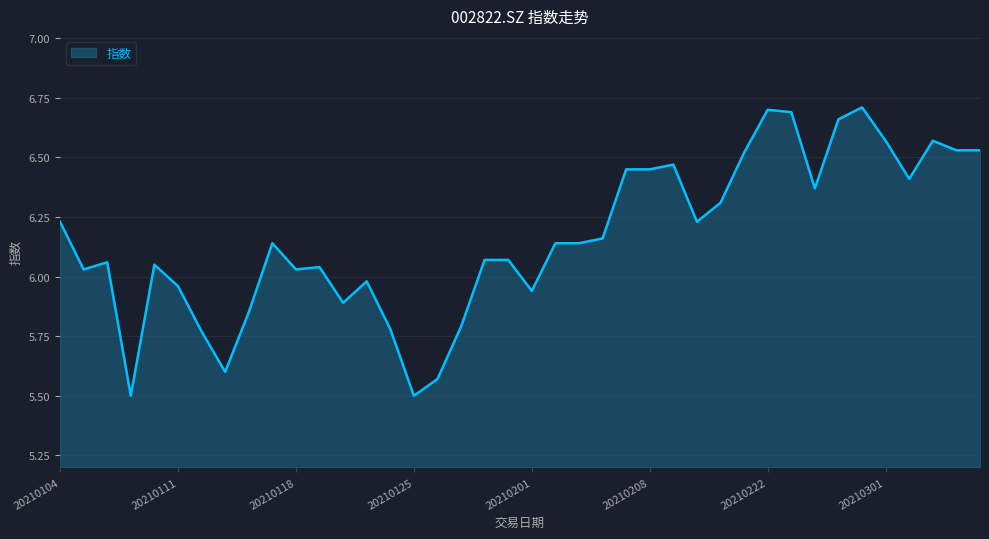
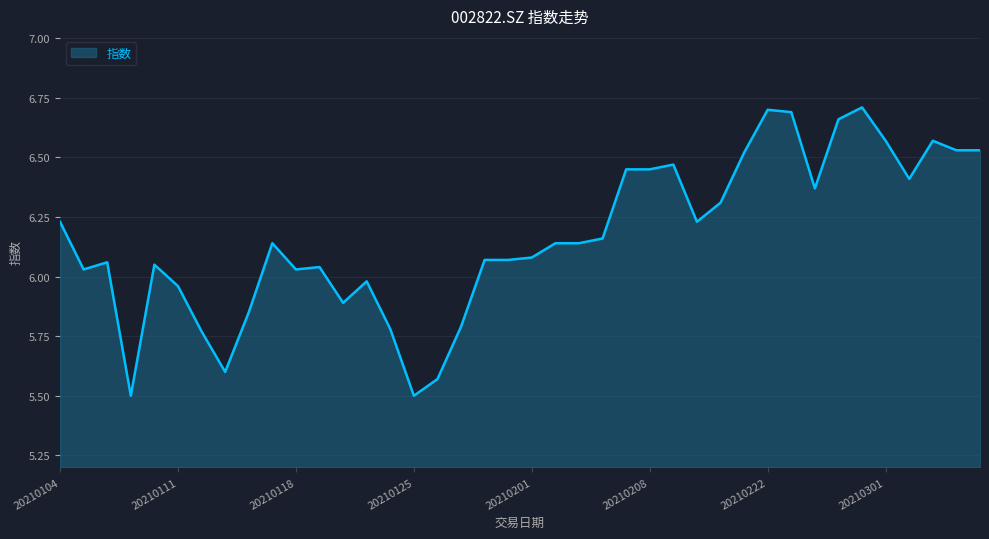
20210201: 5.94 -> 6.08
